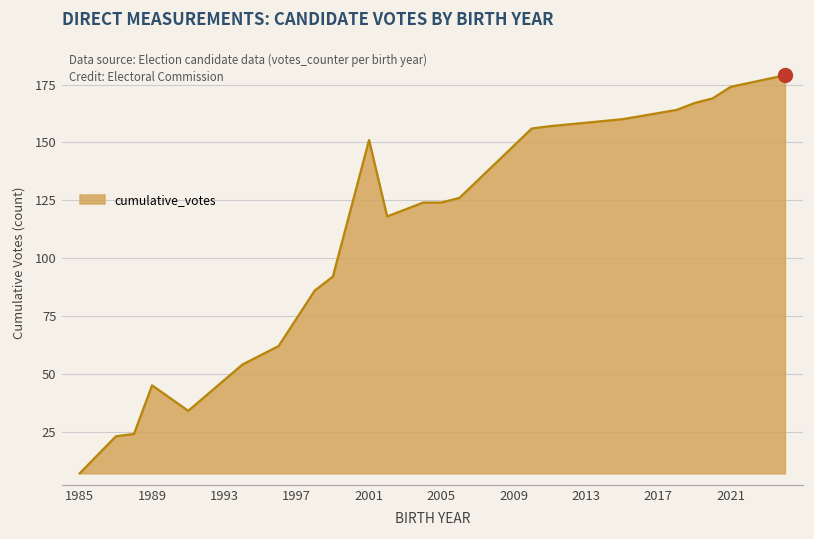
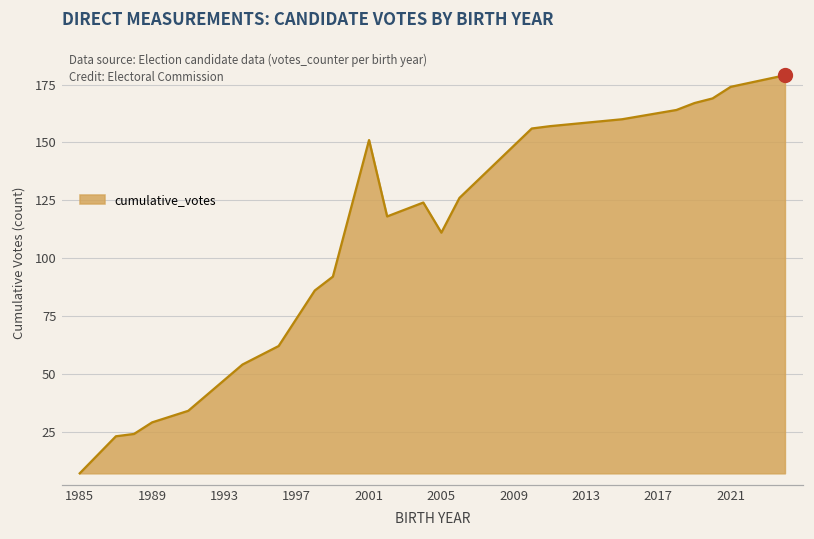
cumulative_votes, 1989: 45 -> 29
cumulative_votes, 2005: 124 -> 111
